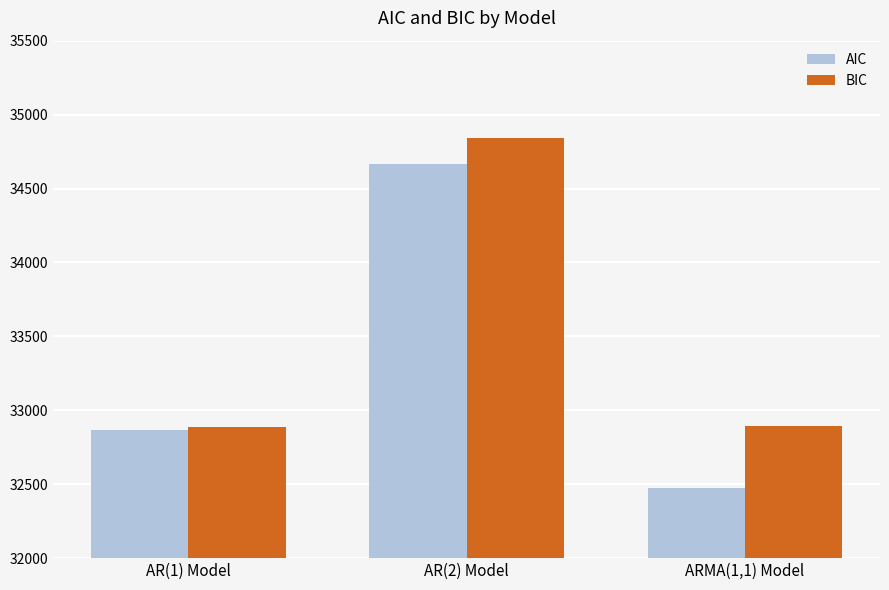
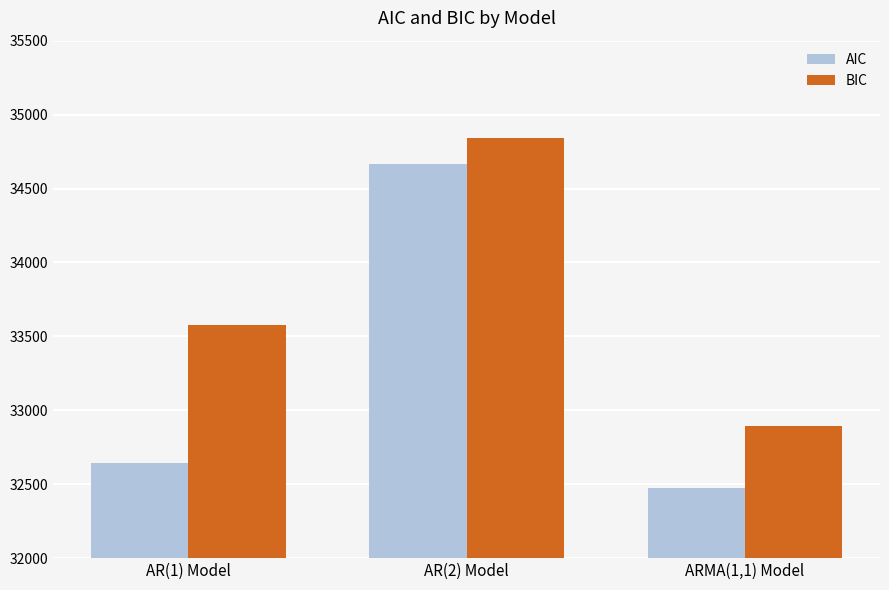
AIC, AR(1) Model: 32870 -> 32640
BIC, AR(1) Model: 32890 -> 33570
